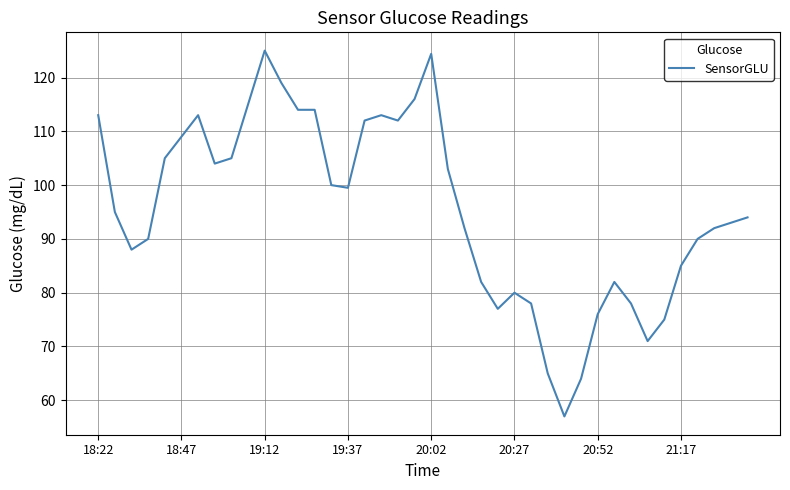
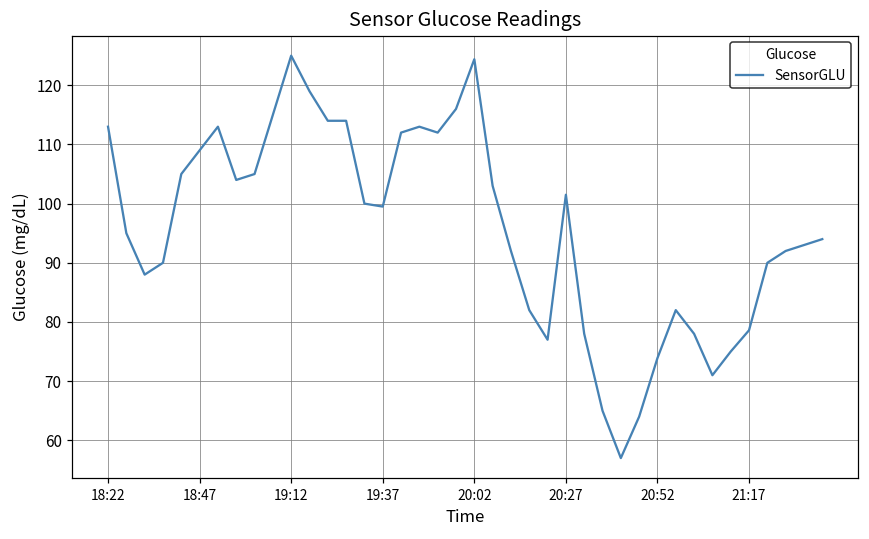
20:27: 80 -> 102
20:52: 76 -> 74
21:17: 85 -> 79
